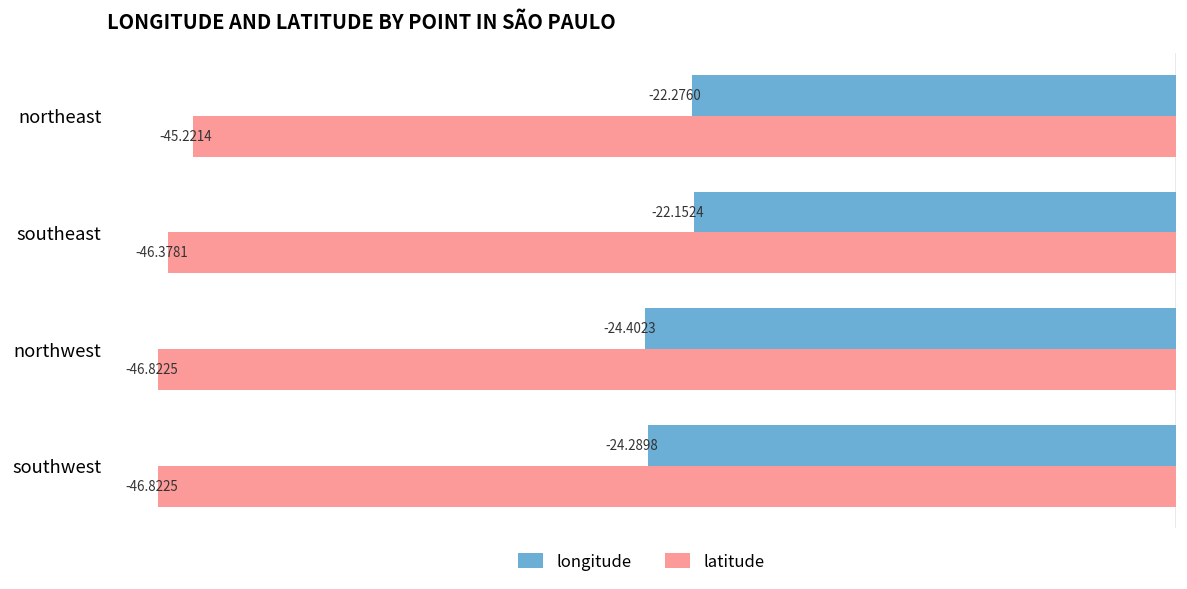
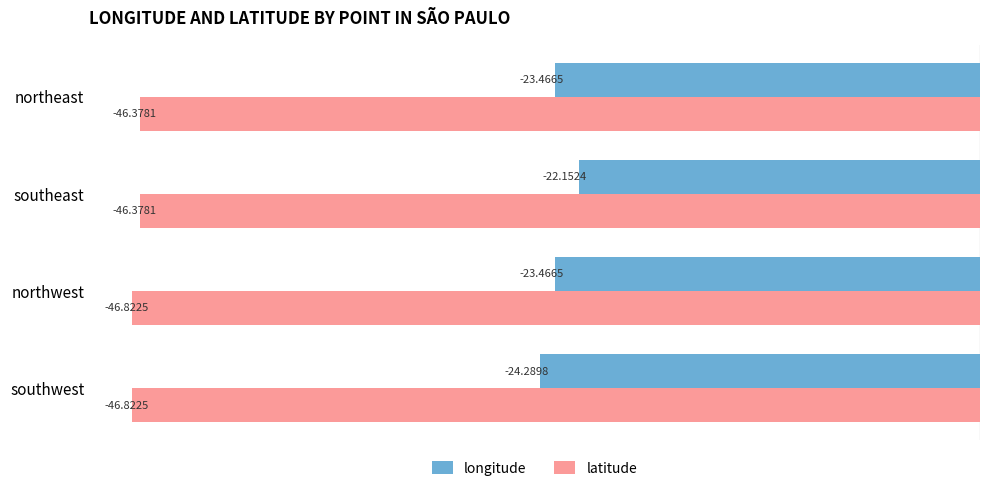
longitude, northeast: -22.2760 -> -23.4665
latitude, northeast: -45.2214 -> -46.3781
longitude, northwest: -24.4023 -> -23.4665
